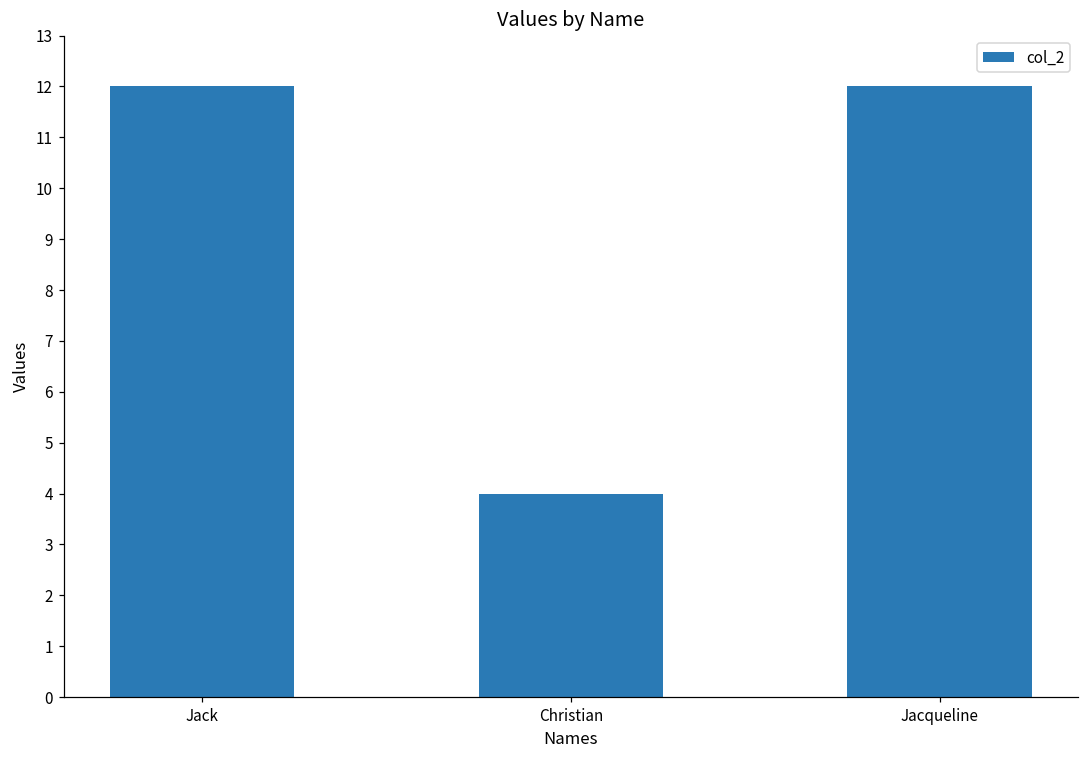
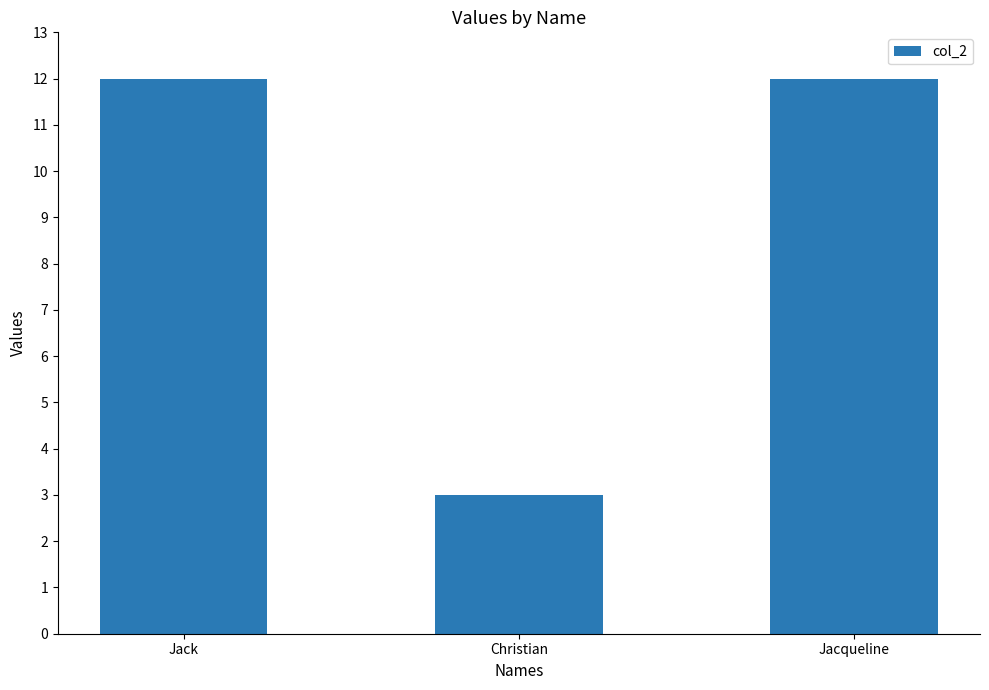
Christian: 4 -> 3
